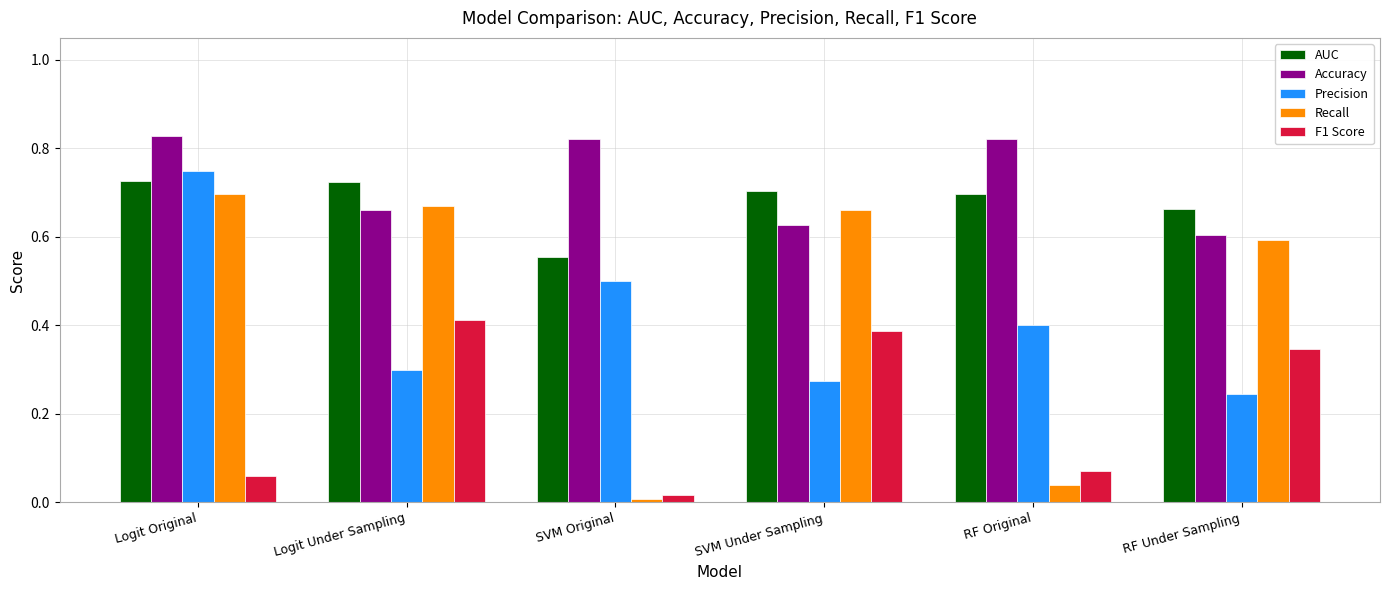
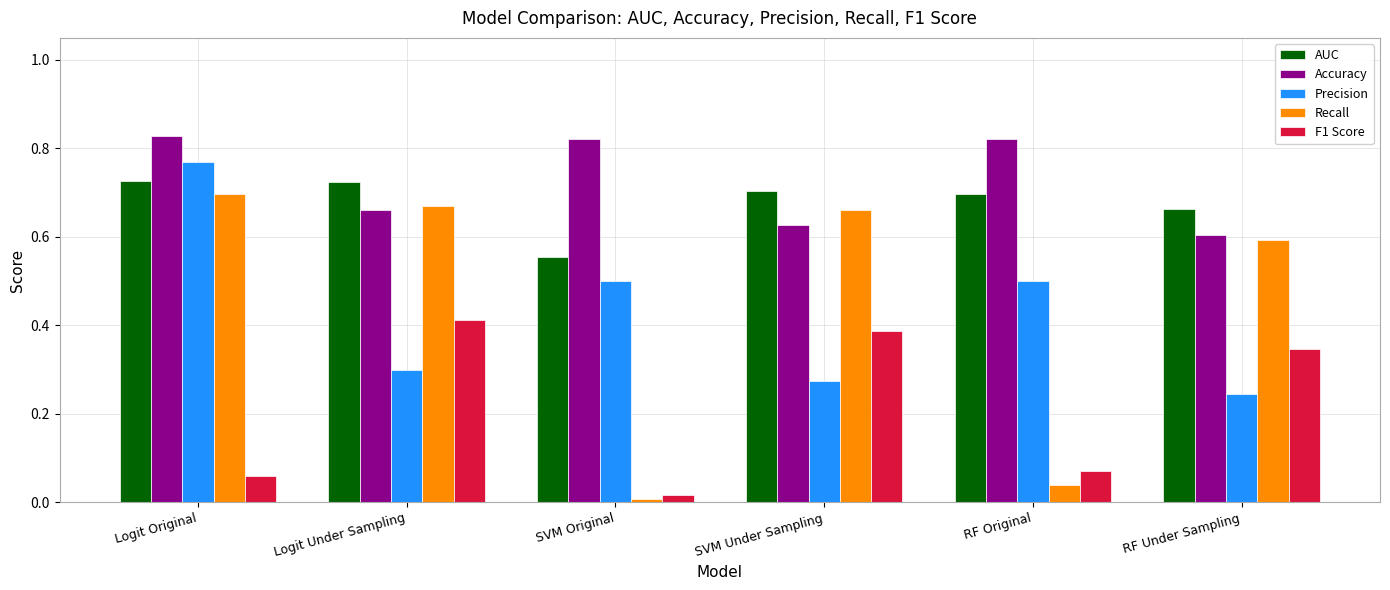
Precision, Logit Original: 0.75 -> 0.77
Precision, RF Original: 0.4 -> 0.5
